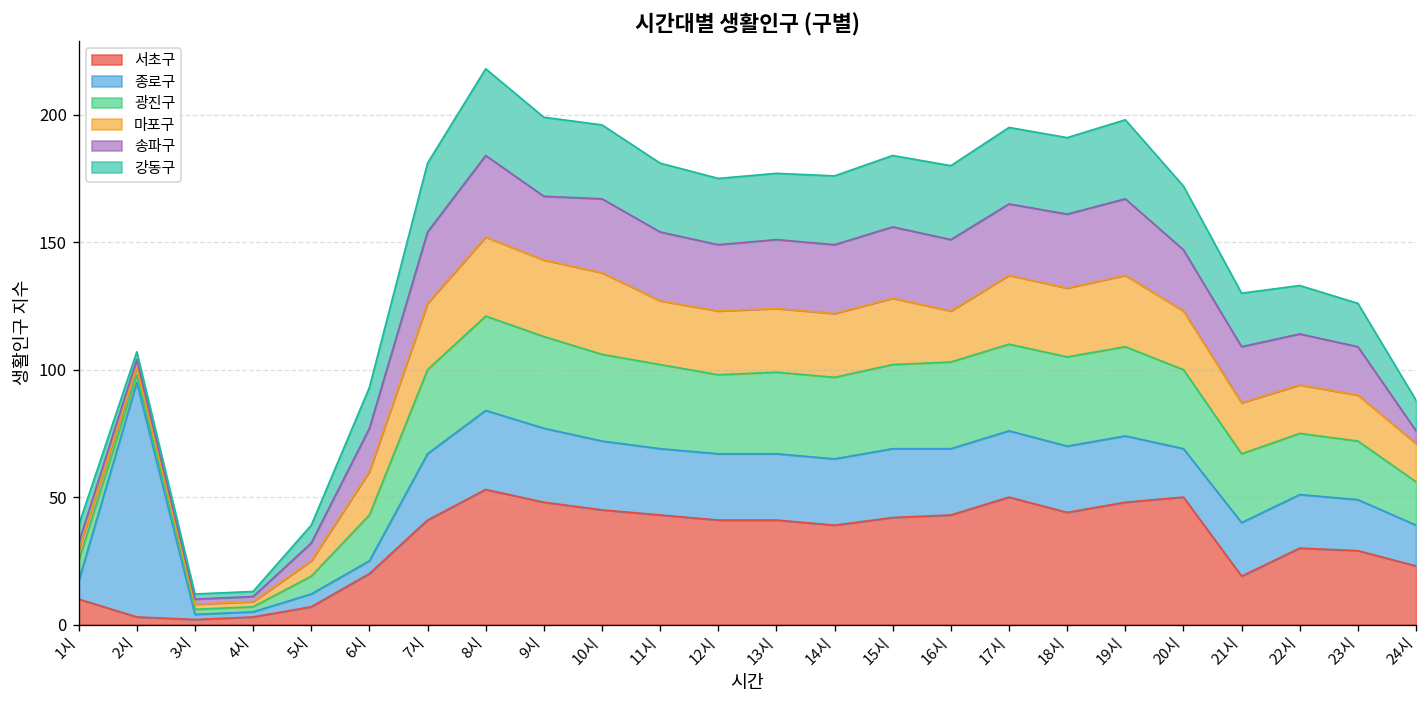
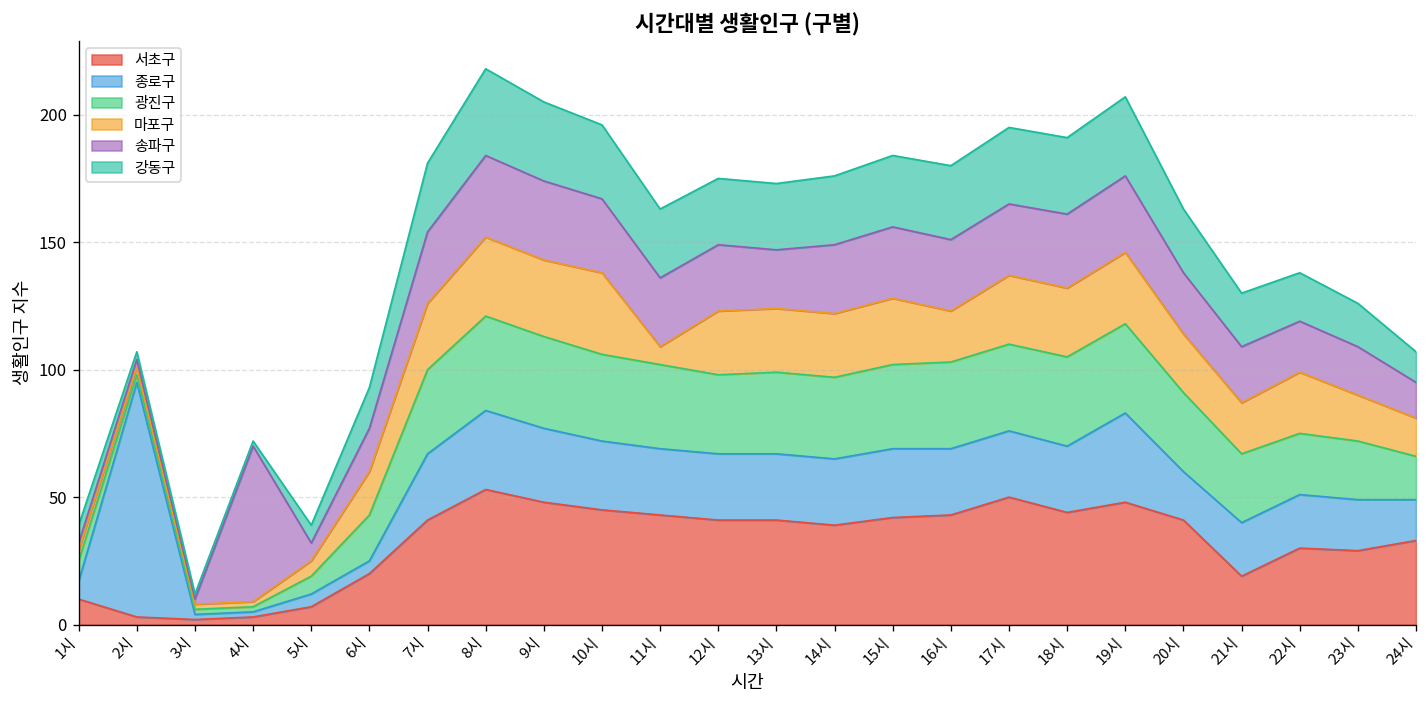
송파구, 4시: 2 -> 61
송파구, 9시: 25 -> 31
마포구, 11시: 25 -> 7
송파구, 13시: 27 -> 23
종로구, 19시: 26 -> 35
서초구, 20시: 50 -> 41
마포구, 22시: 19 -> 24
서초구, 24시: 23 -> 33
송파구, 24시: 5 -> 14
